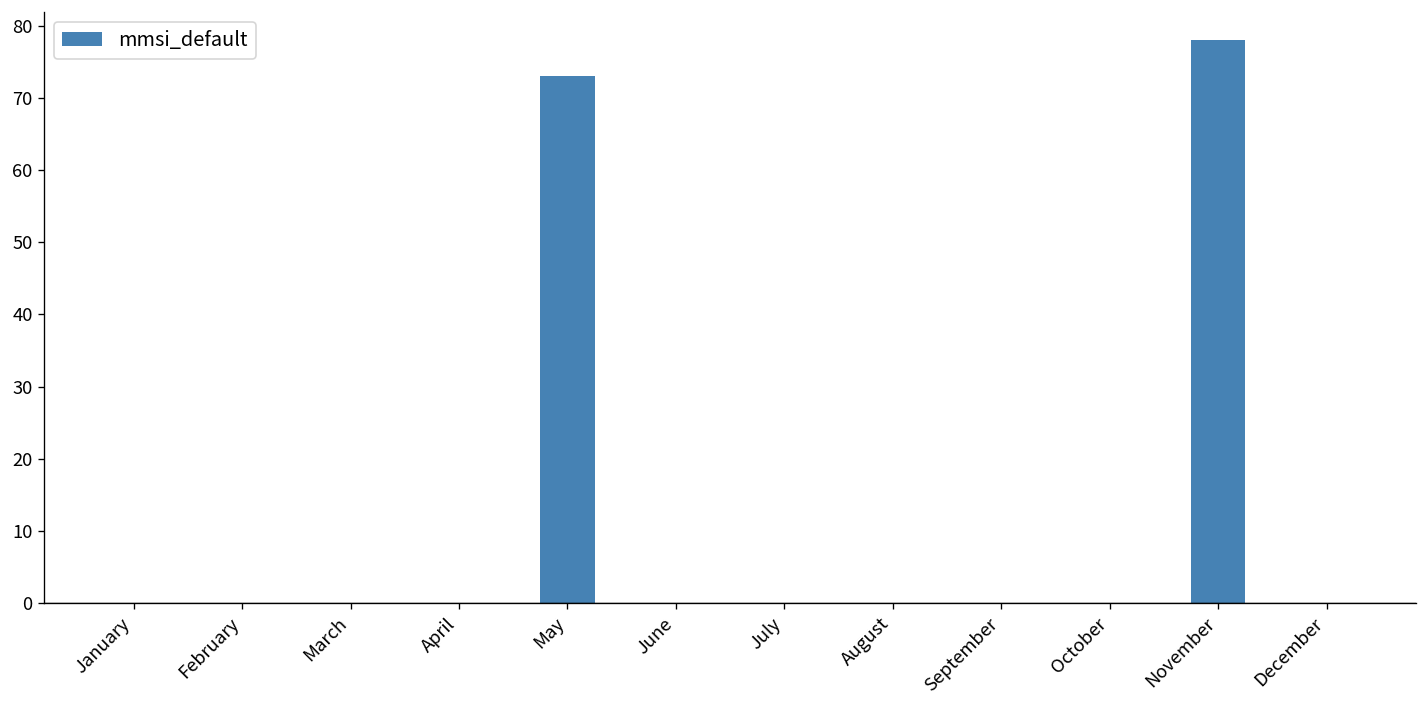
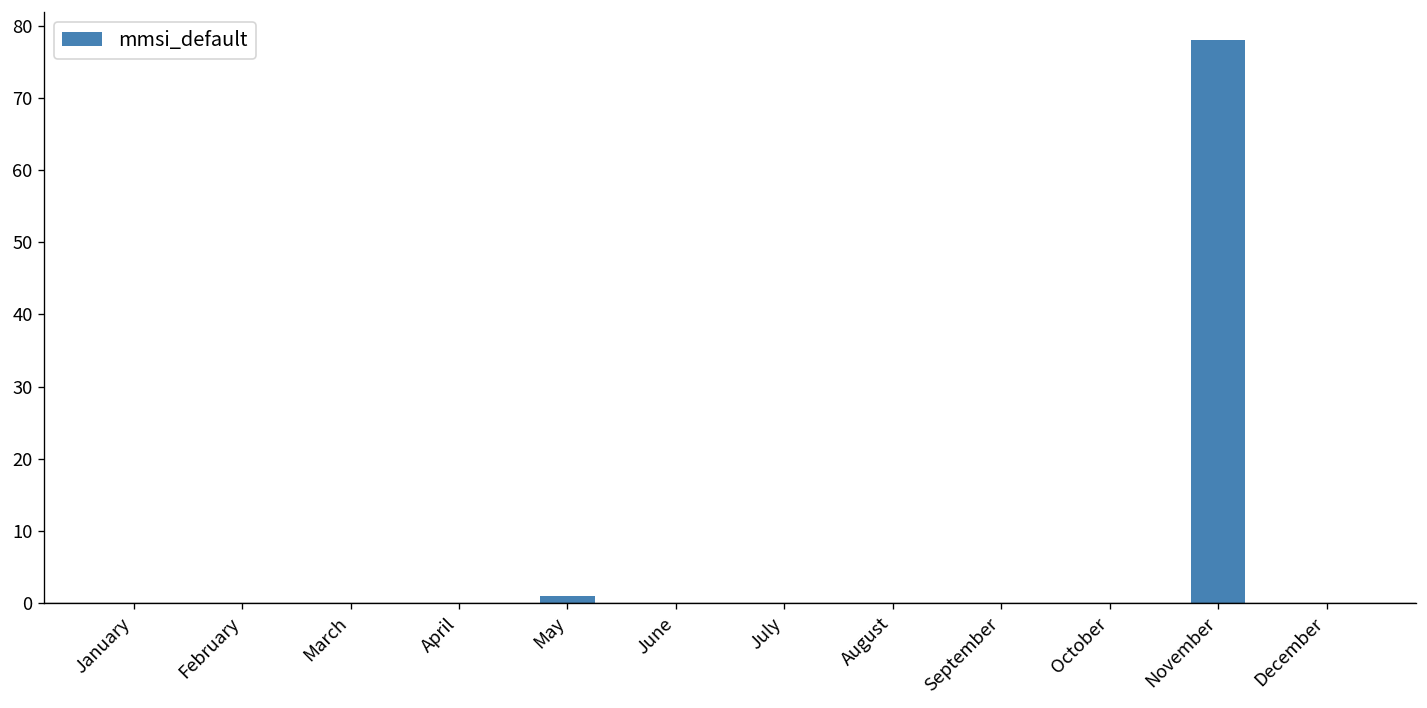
May: 73 -> 1
